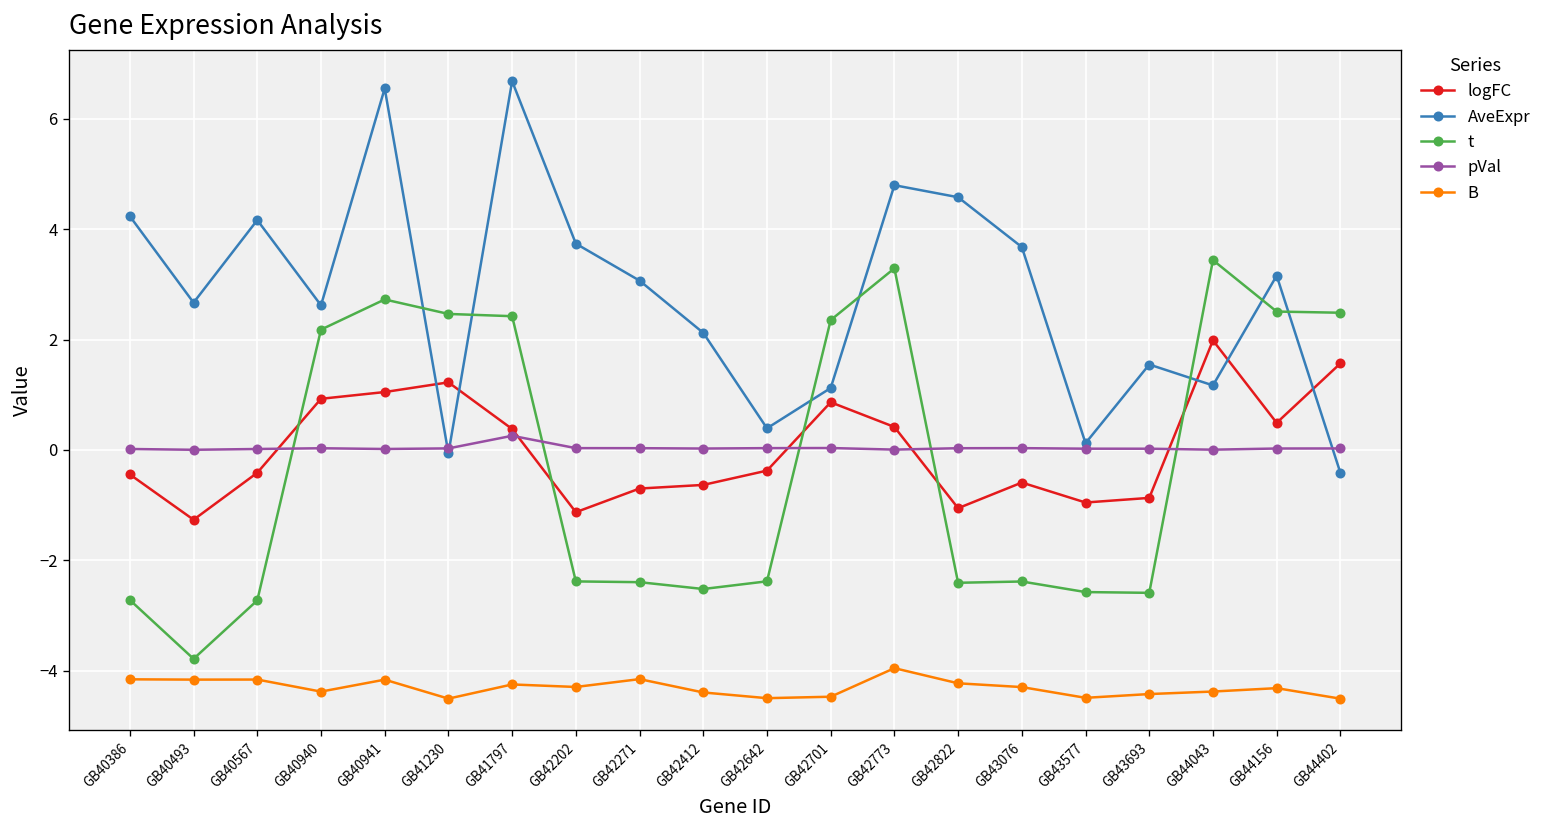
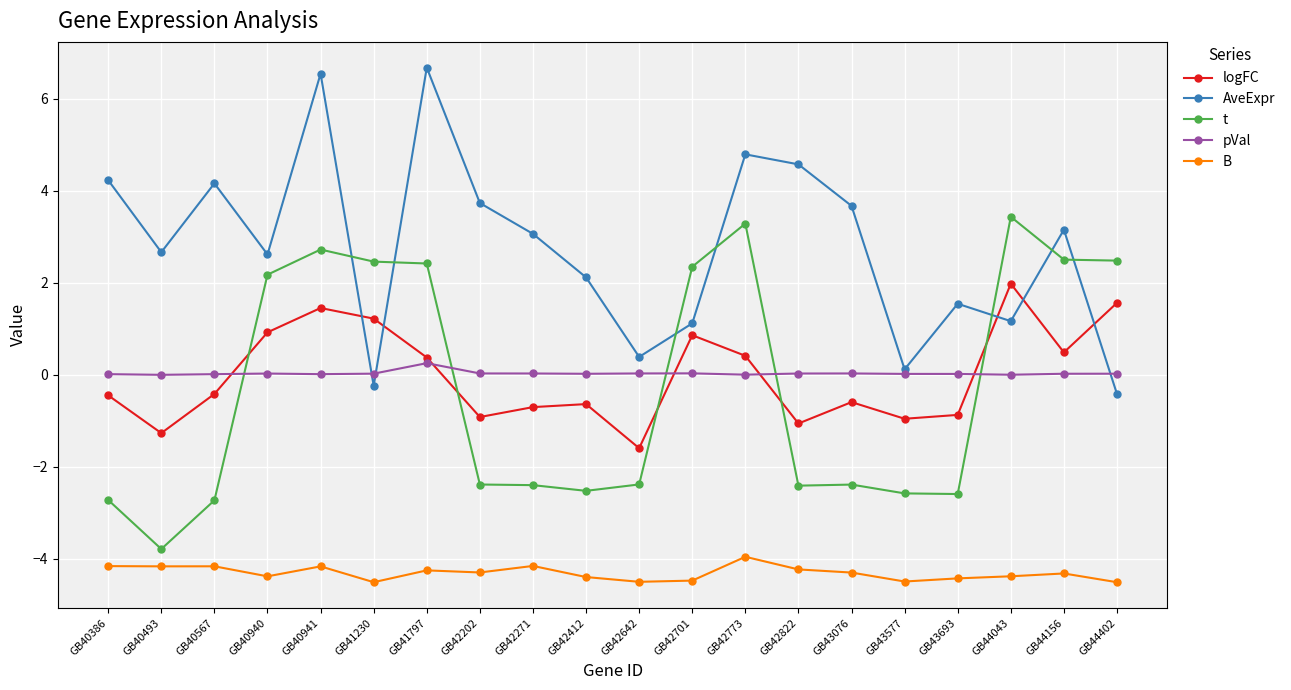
logFC, GB40941: 1.0 -> 1.5
AveExpr, GB41230: -0.1 -> -0.2
logFC, GB42202: -1.1 -> -0.9
logFC, GB42642: -0.4 -> -1.6
